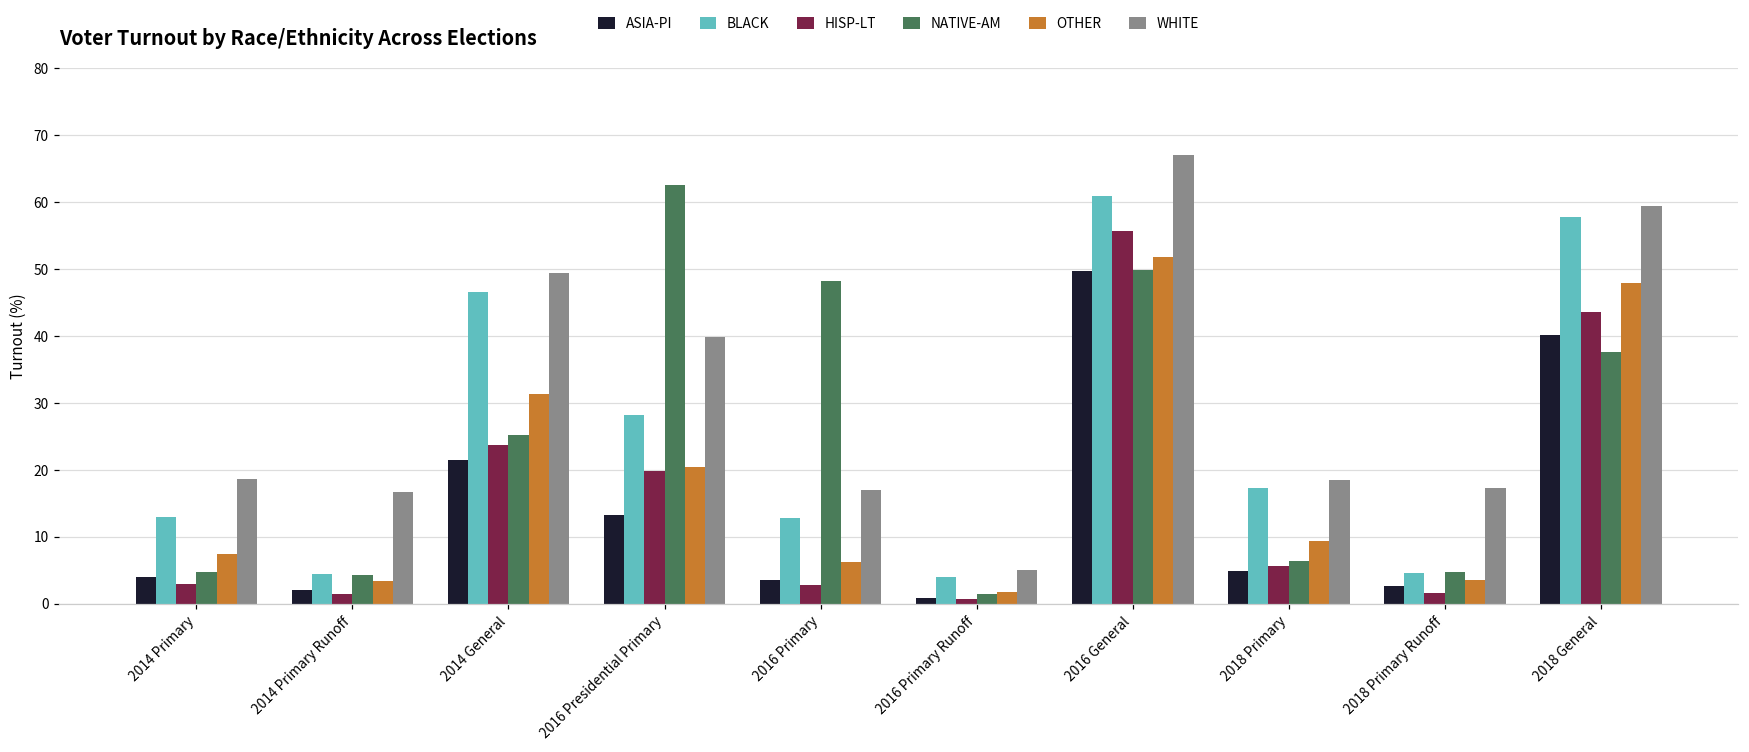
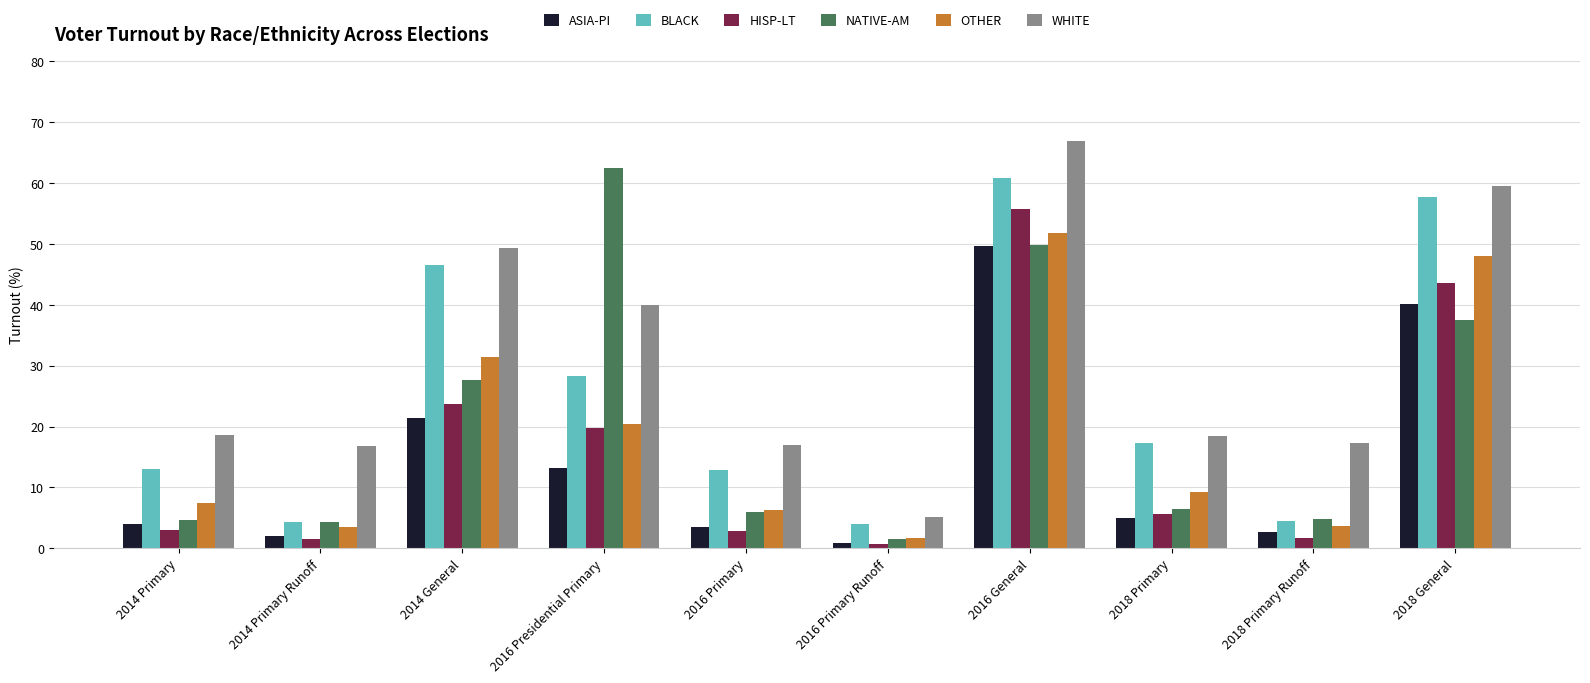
NATIVE-AM, 2014 General: 25 -> 28
NATIVE-AM, 2016 Primary: 48 -> 6
